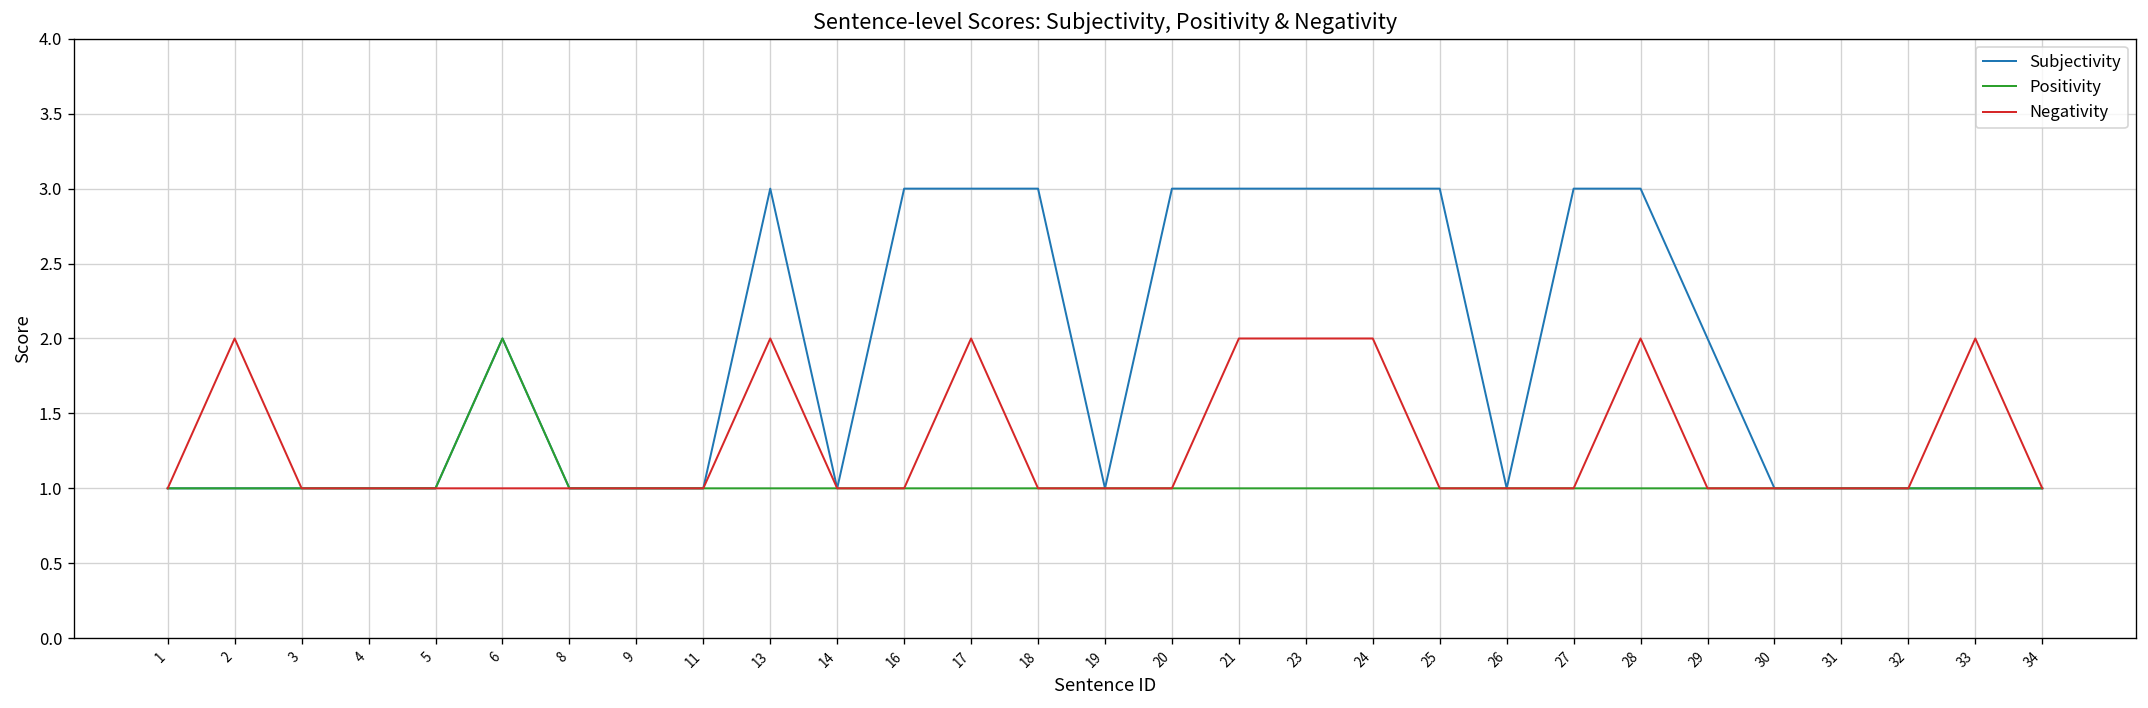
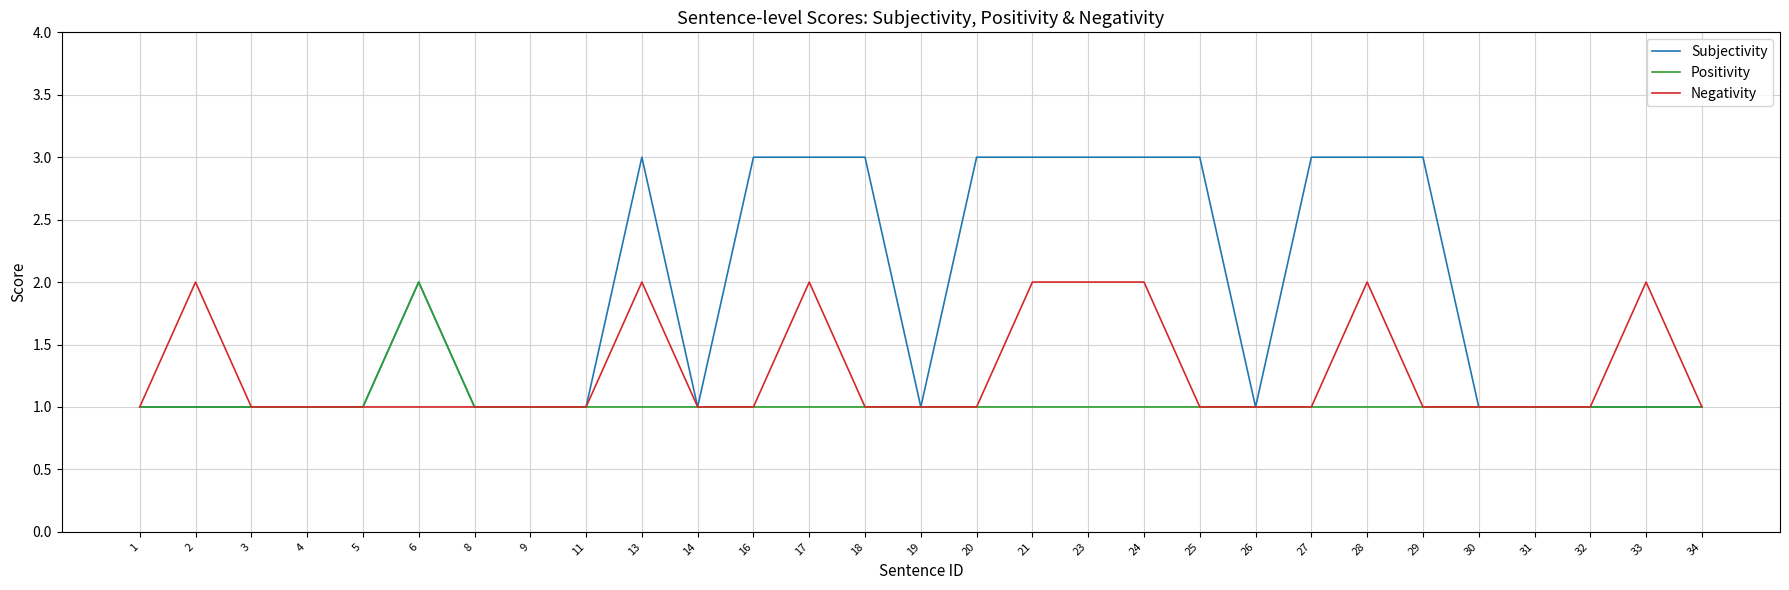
Subjectivity, 29: 2 -> 3
